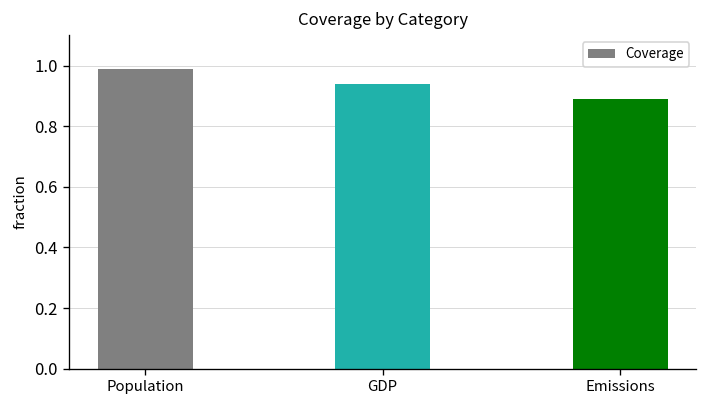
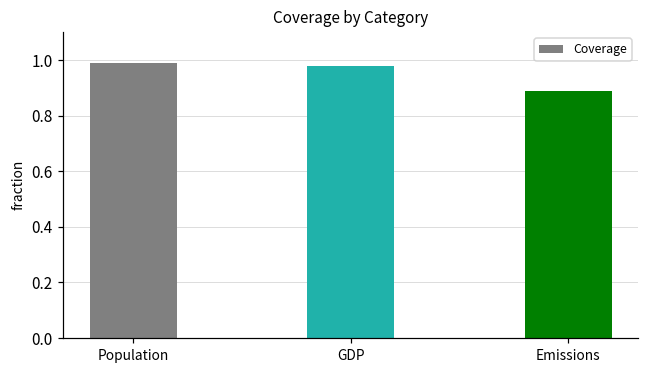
GDP: 0.94 -> 0.98
